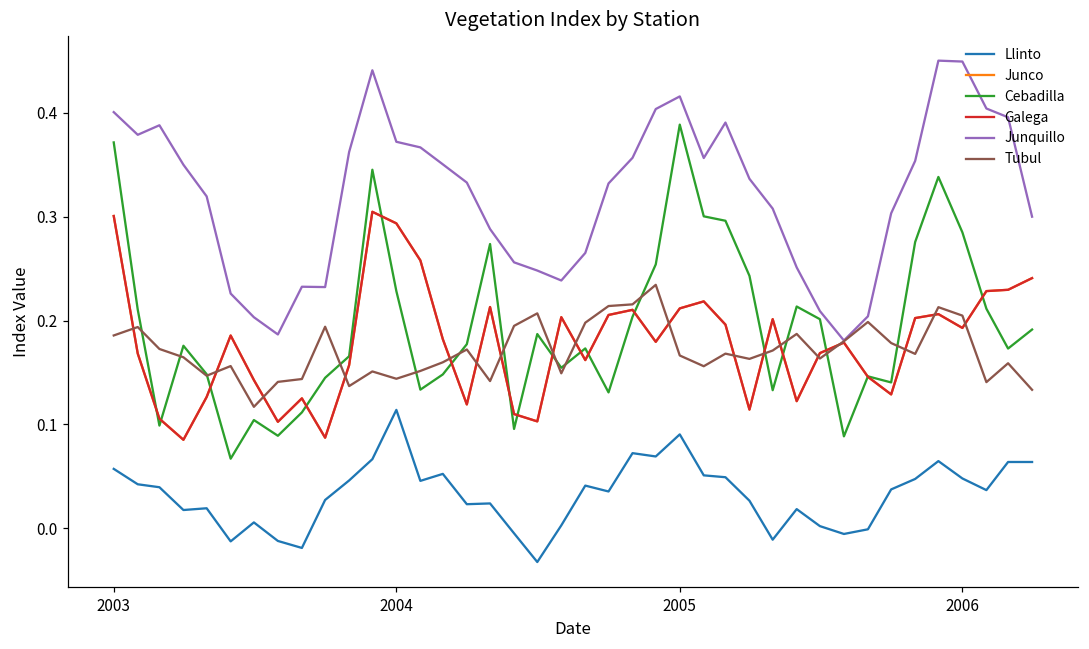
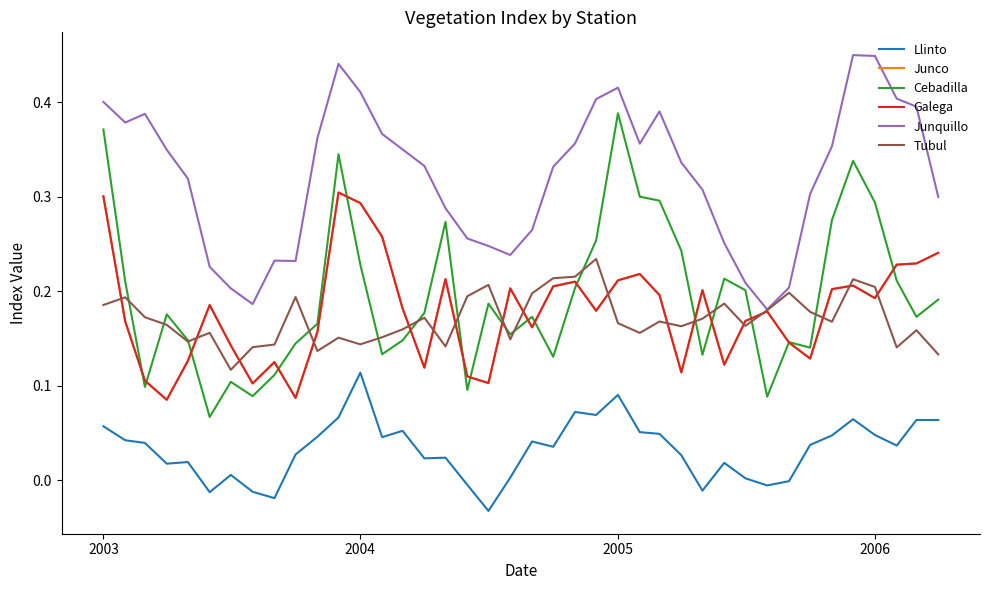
Junquillo, 2004: 0.37 -> 0.41
Cebadilla, 2006: 0.28 -> 0.29
